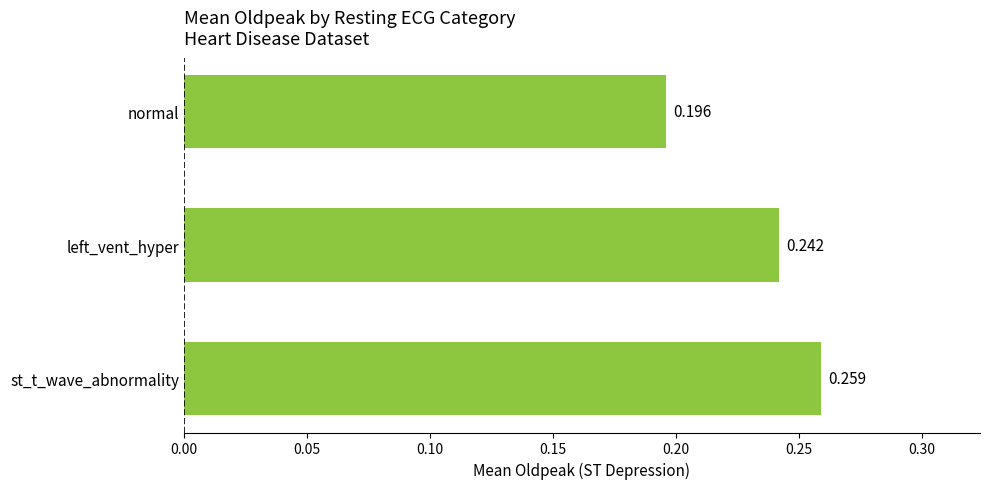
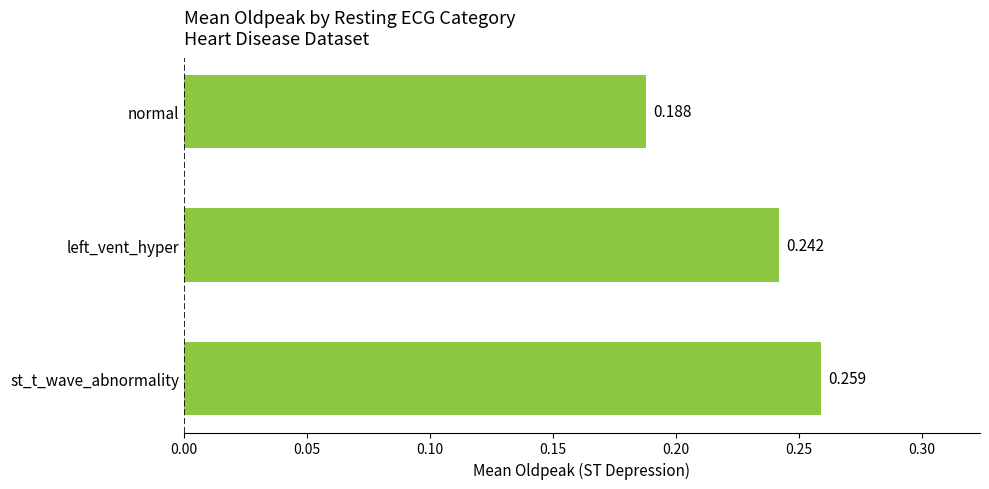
normal: 0.196 -> 0.188
